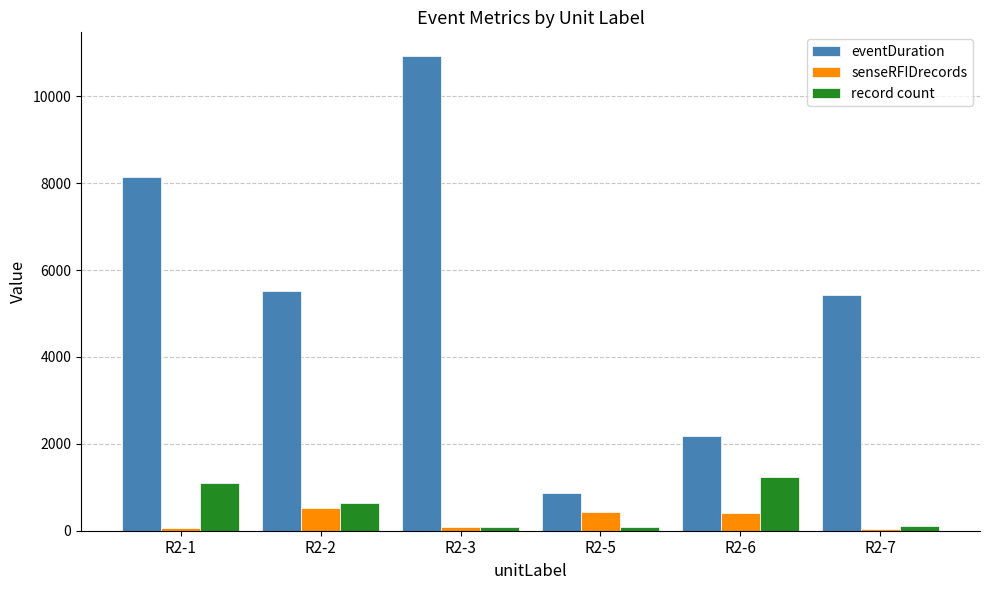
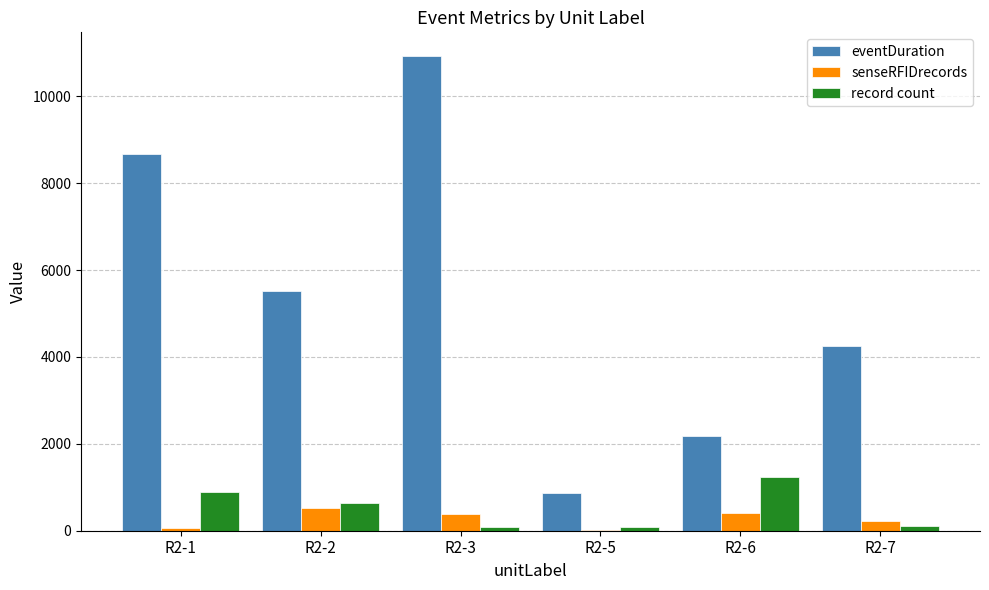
eventDuration, R2-1: 8100 -> 8700
record count, R2-1: 1100 -> 900
senseRFIDrecords, R2-3: 100 -> 400
senseRFIDrecords, R2-5: 400 -> 0
eventDuration, R2-7: 5400 -> 4300
senseRFIDrecords, R2-7: 0 -> 200
